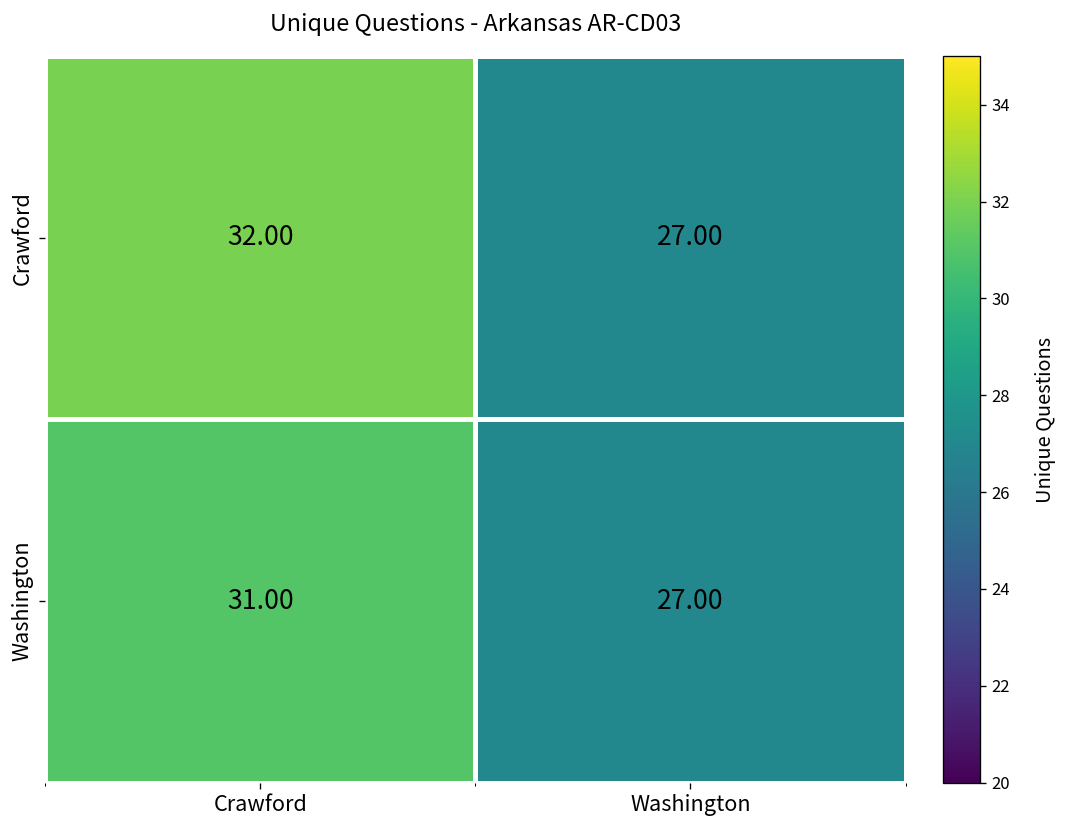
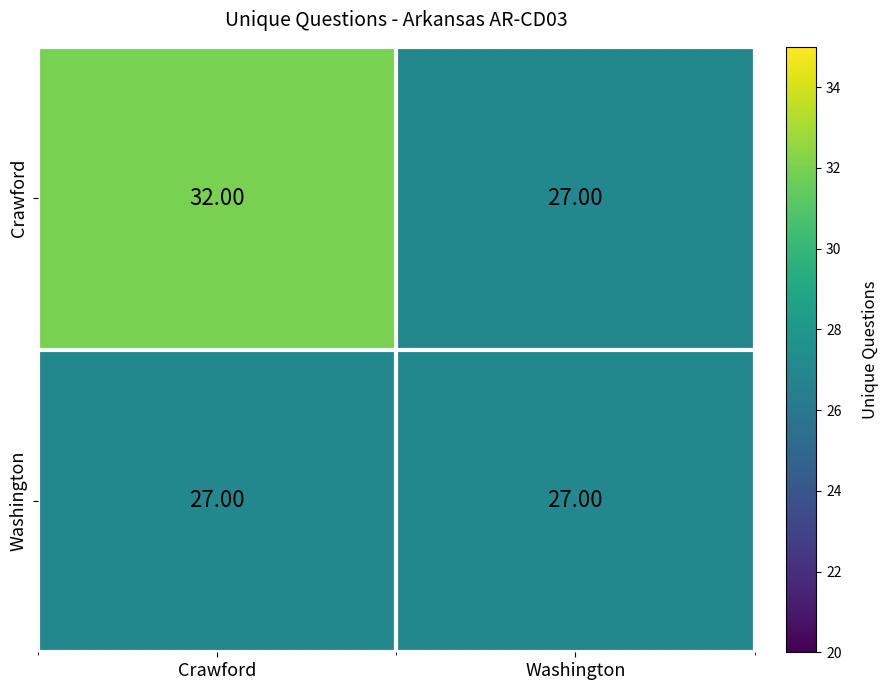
Washington, Crawford: 31.00 -> 27.00
